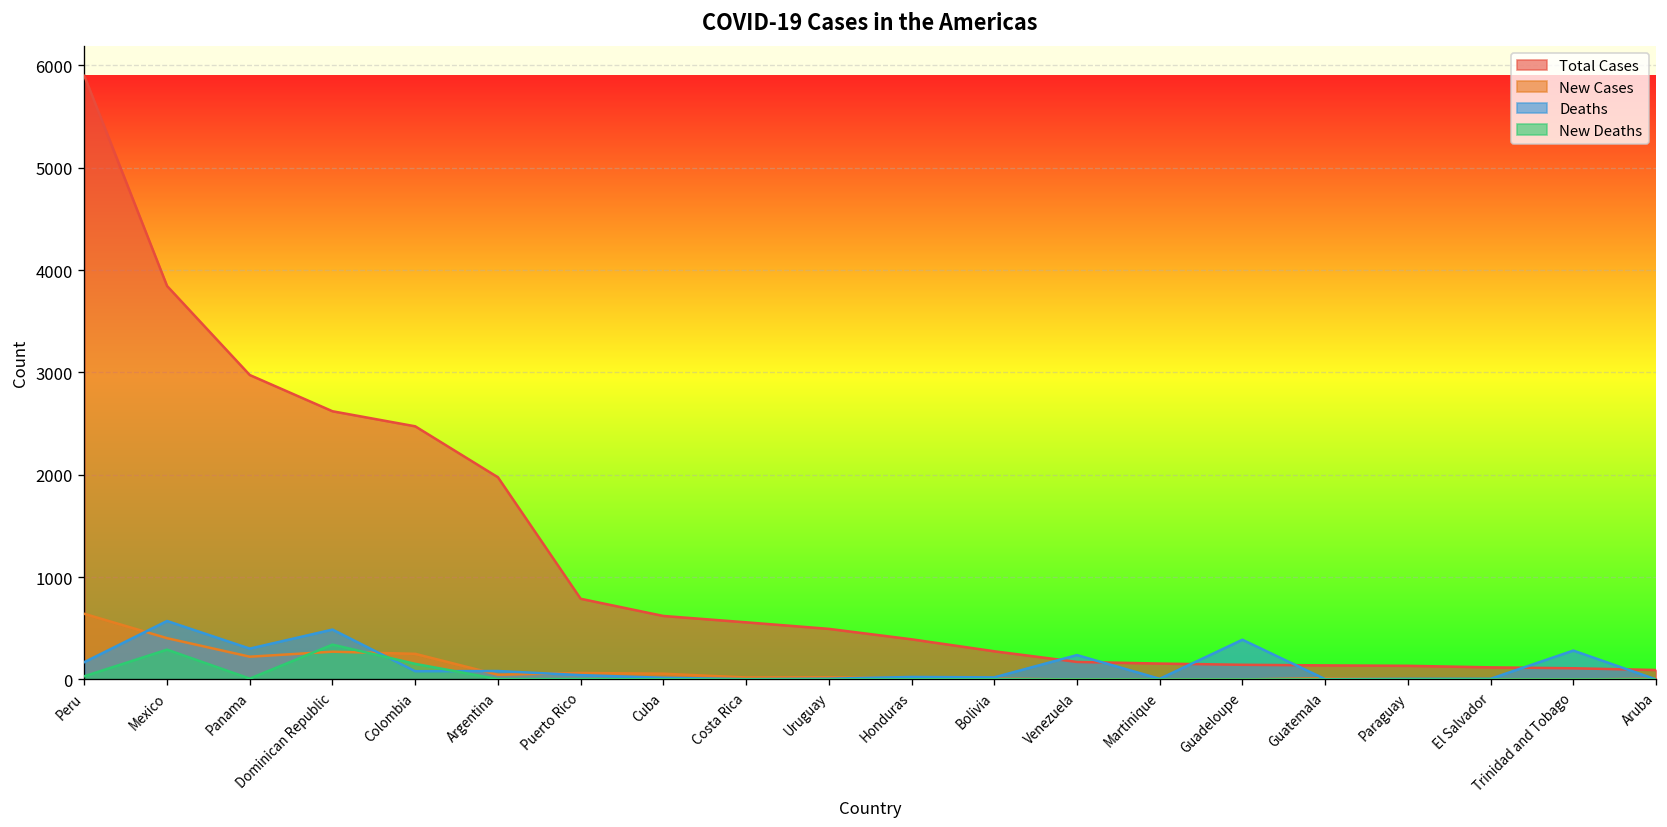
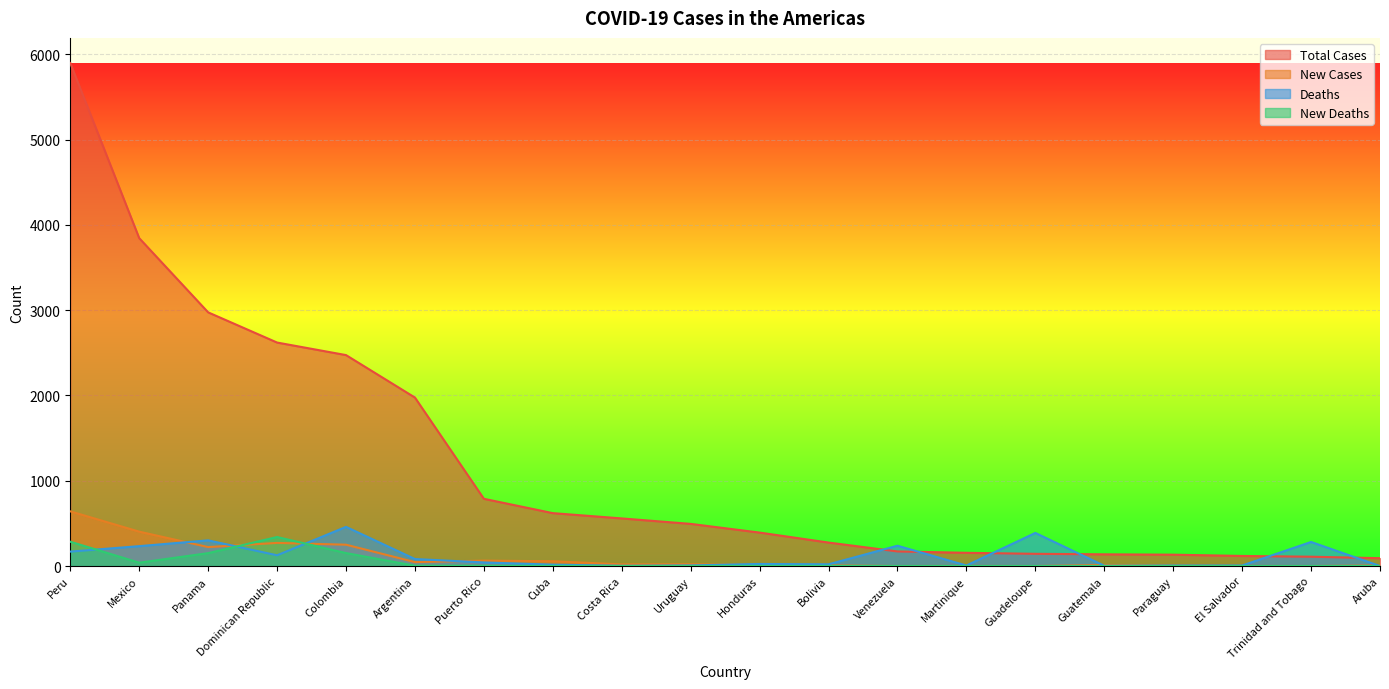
New Deaths, Peru: 0 -> 300
Deaths, Mexico: 600 -> 200
New Deaths, Mexico: 300 -> 0
New Deaths, Panama: 0 -> 200
Deaths, Dominican Republic: 500 -> 100
Deaths, Colombia: 100 -> 500
